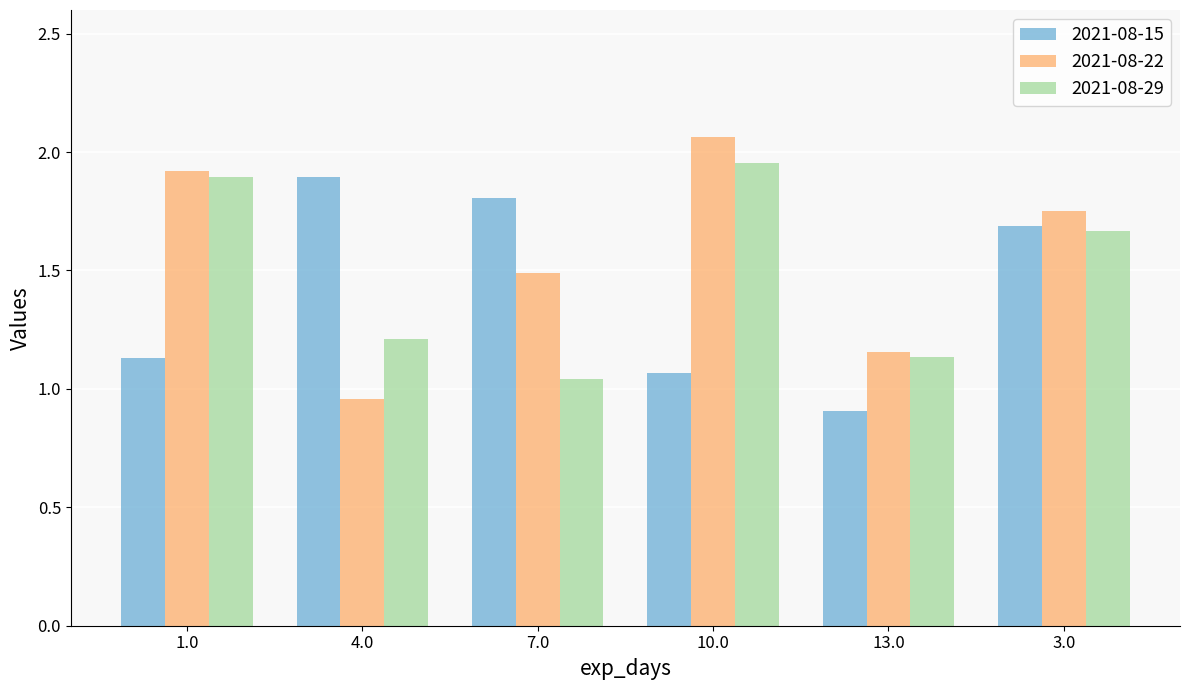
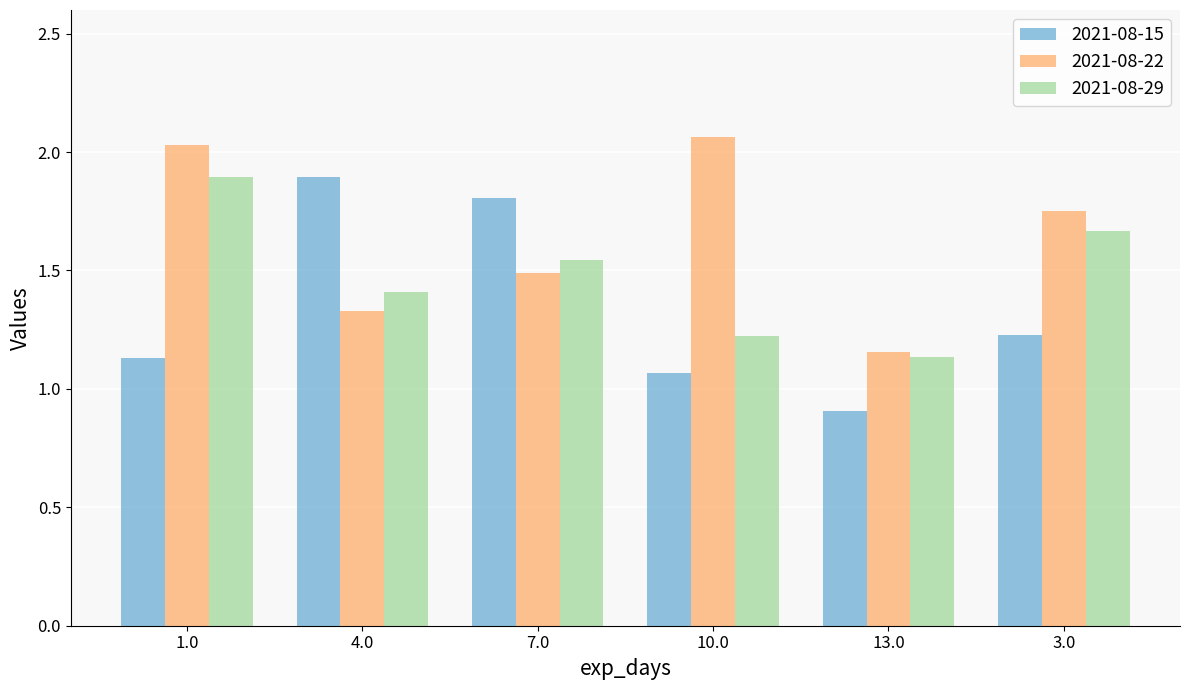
2021-08-22, 1.0: 1.92 -> 2.03
2021-08-22, 4.0: 0.96 -> 1.33
2021-08-29, 4.0: 1.21 -> 1.41
2021-08-29, 7.0: 1.04 -> 1.55
2021-08-29, 10.0: 1.95 -> 1.22
2021-08-15, 3.0: 1.69 -> 1.23
